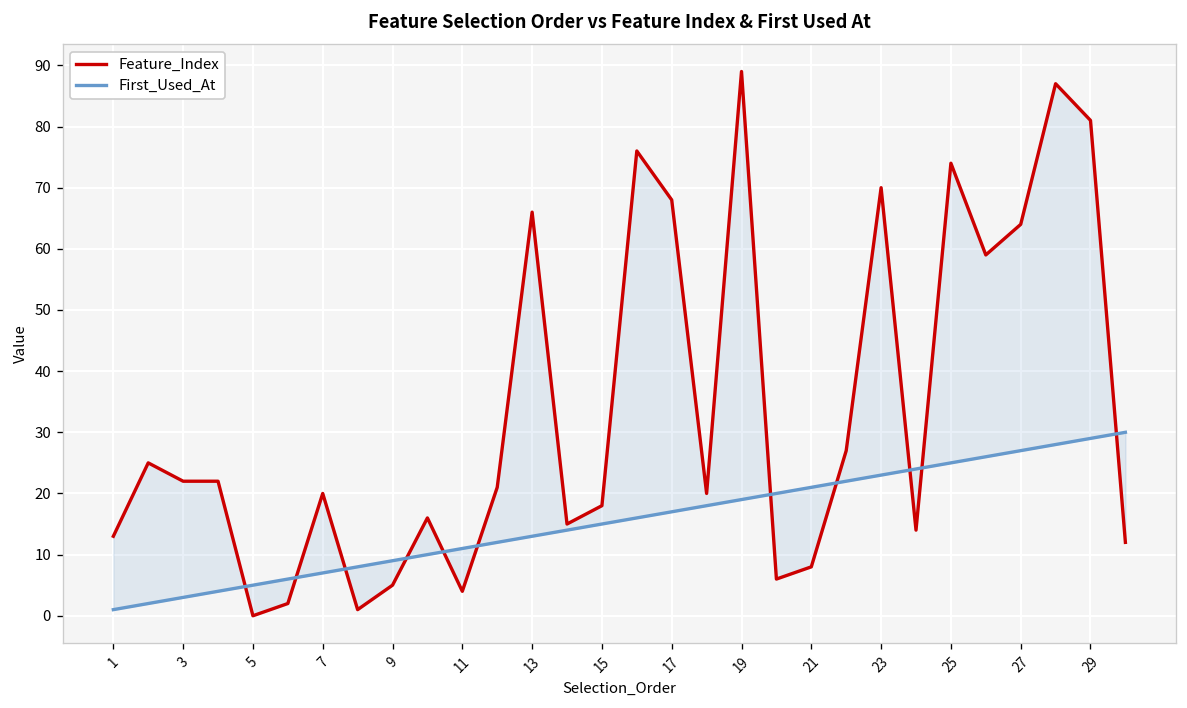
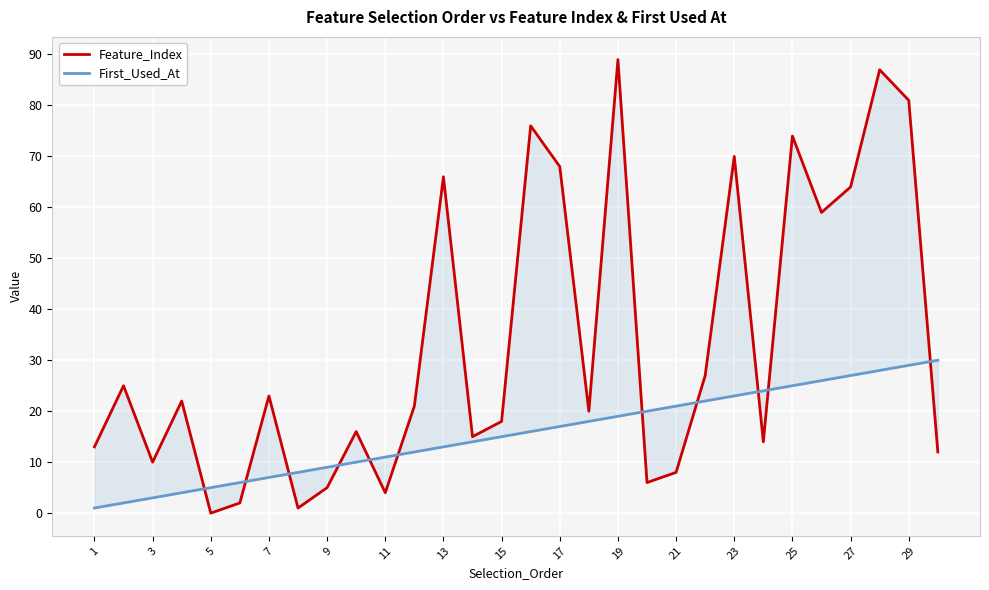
Feature_Index, 3: 22 -> 10
Feature_Index, 7: 20 -> 23
